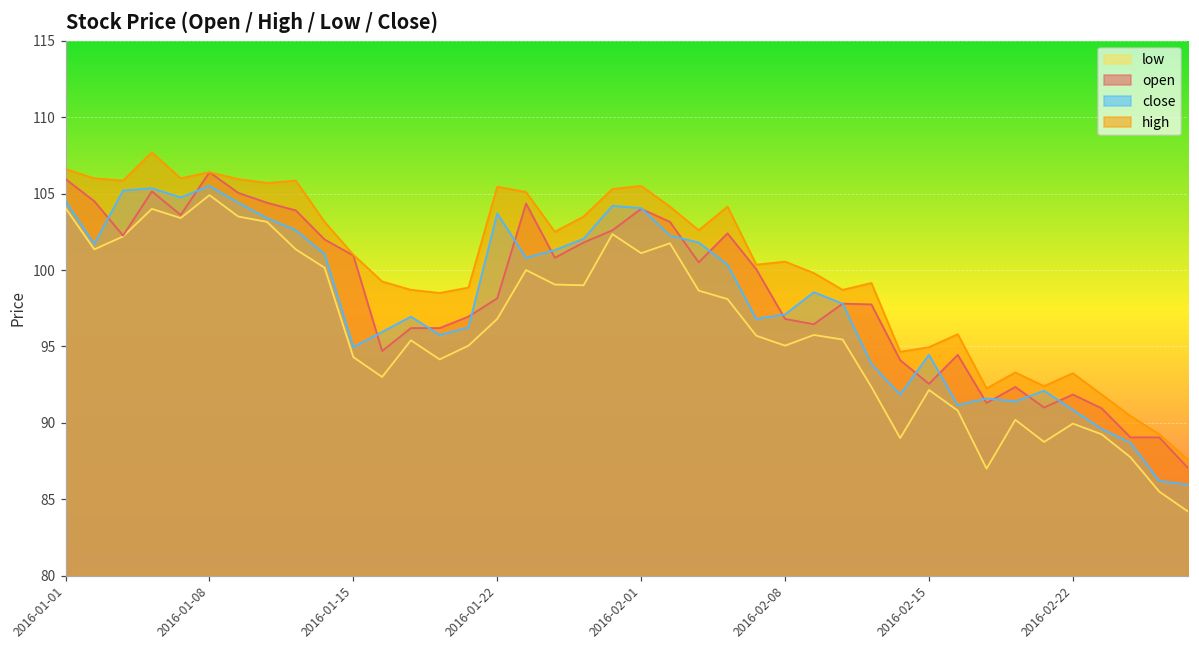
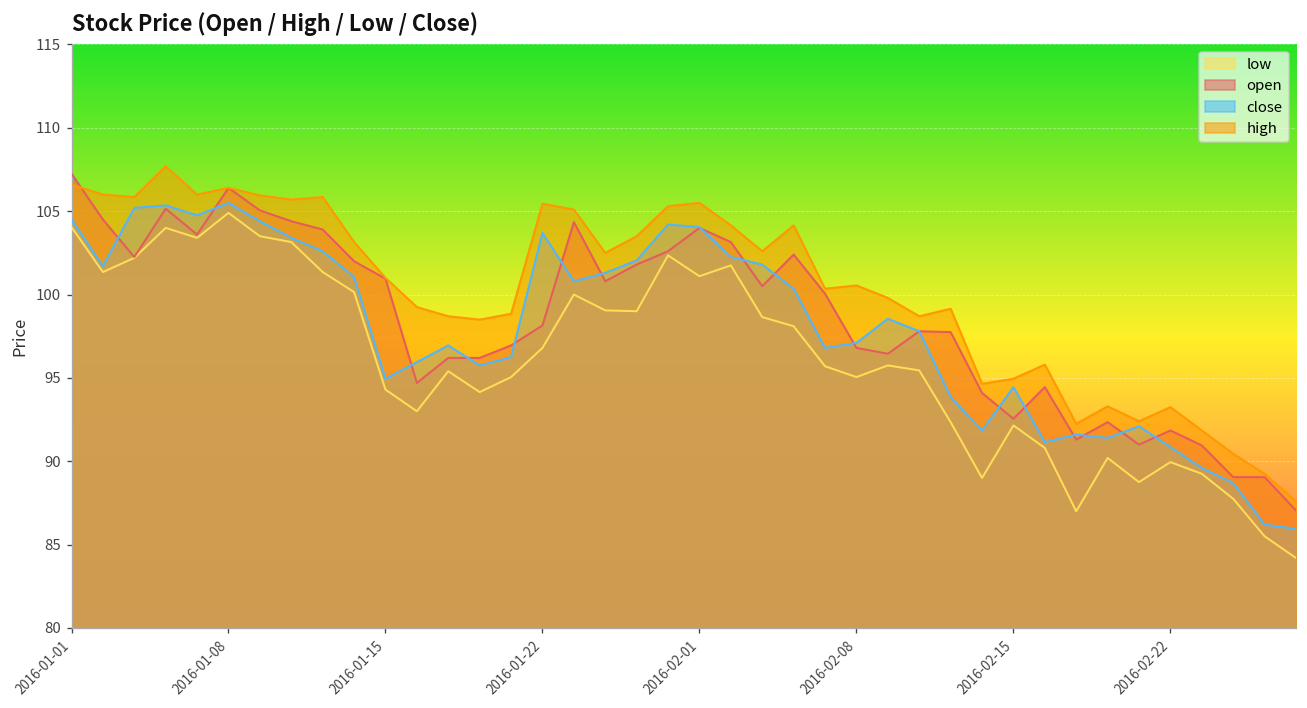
open, 2016-01-01: 106.0 -> 107.3
